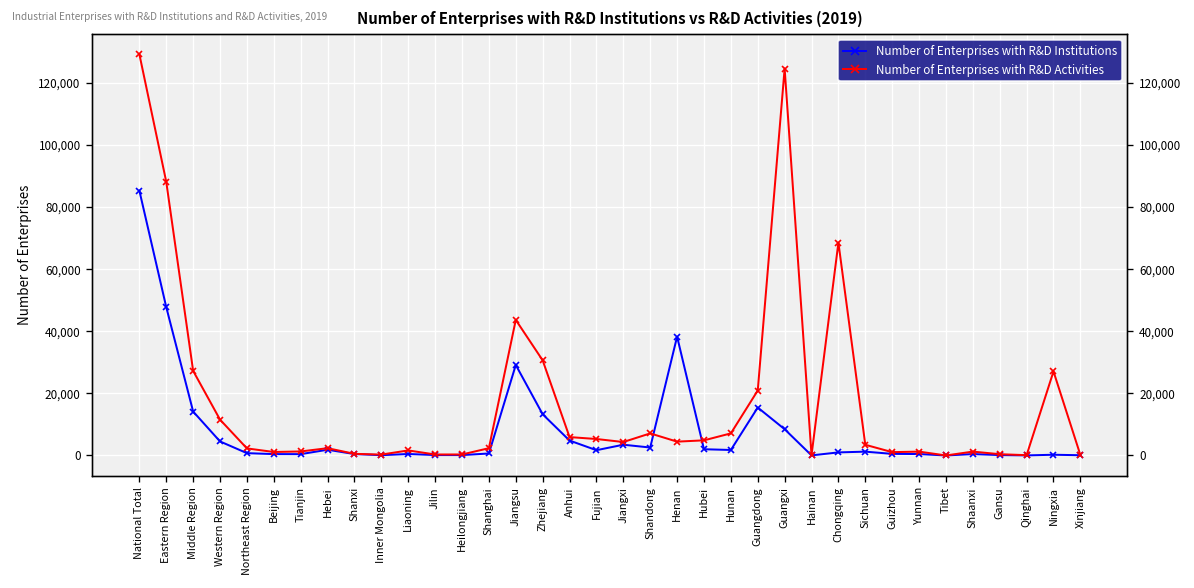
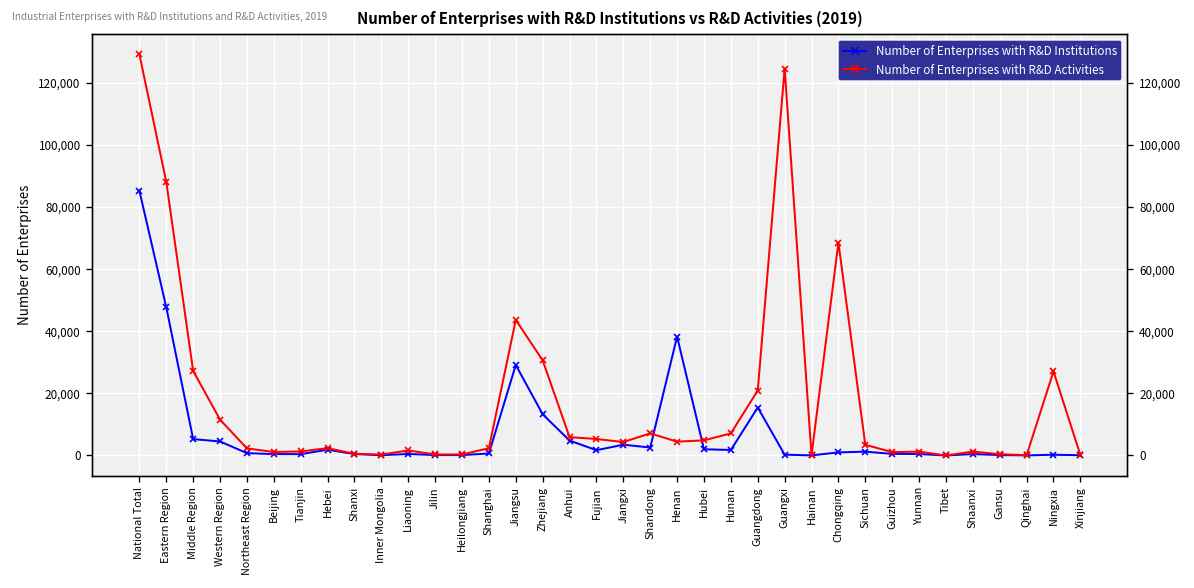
Number of Enterprises with R&D Institutions, Middle Region: 14,000 -> 5,000
Number of Enterprises with R&D Institutions, Guangxi: 8,000 -> 0
